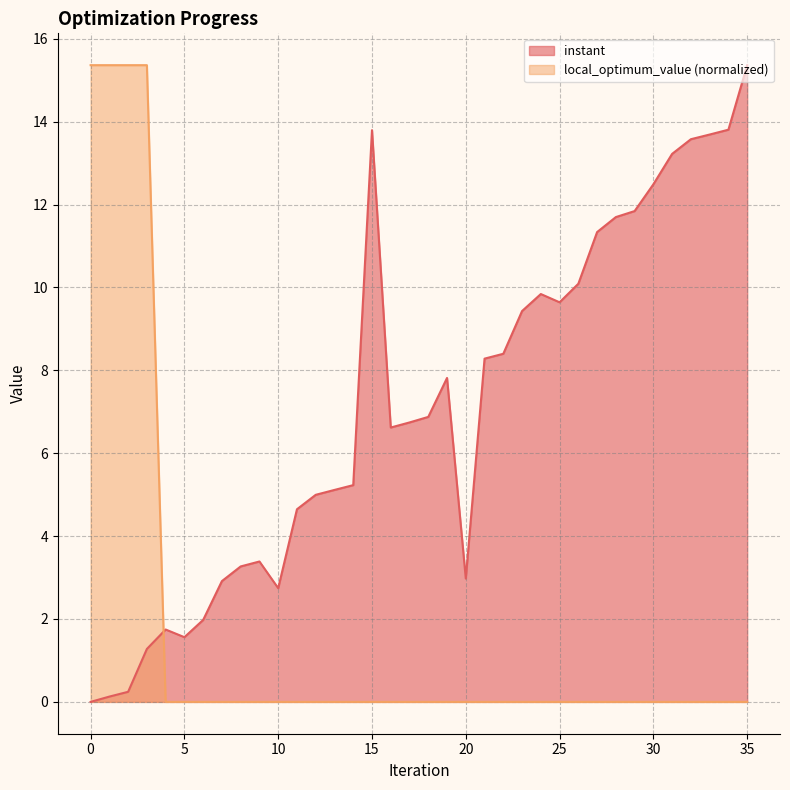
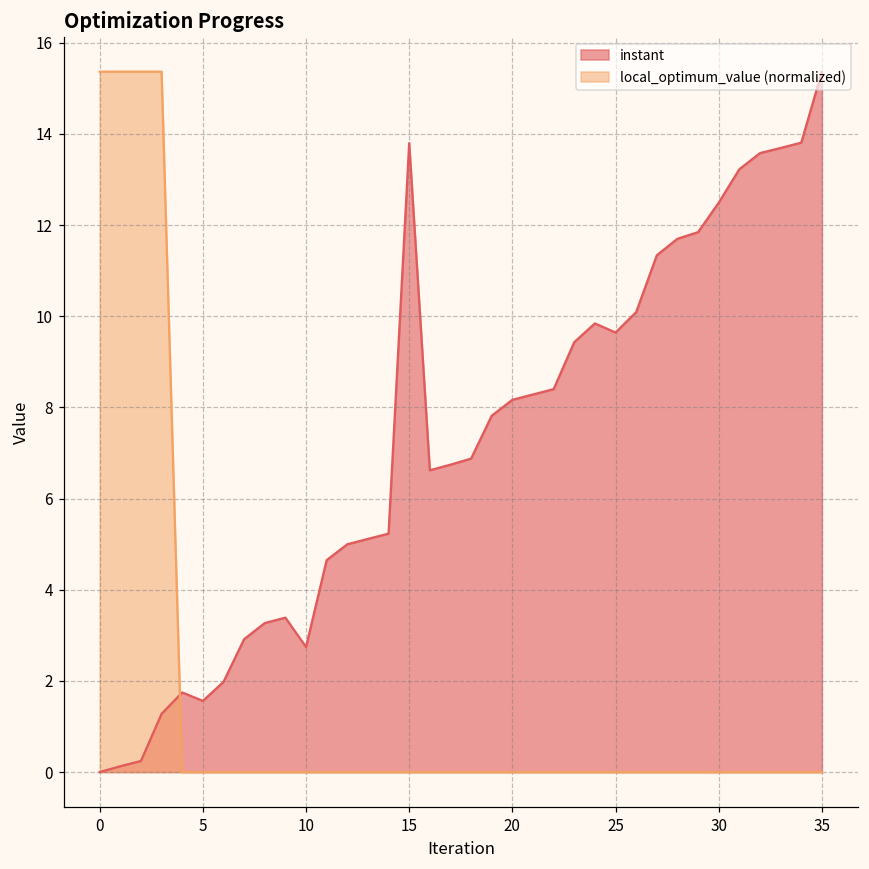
instant, 20: 3.0 -> 8.2
